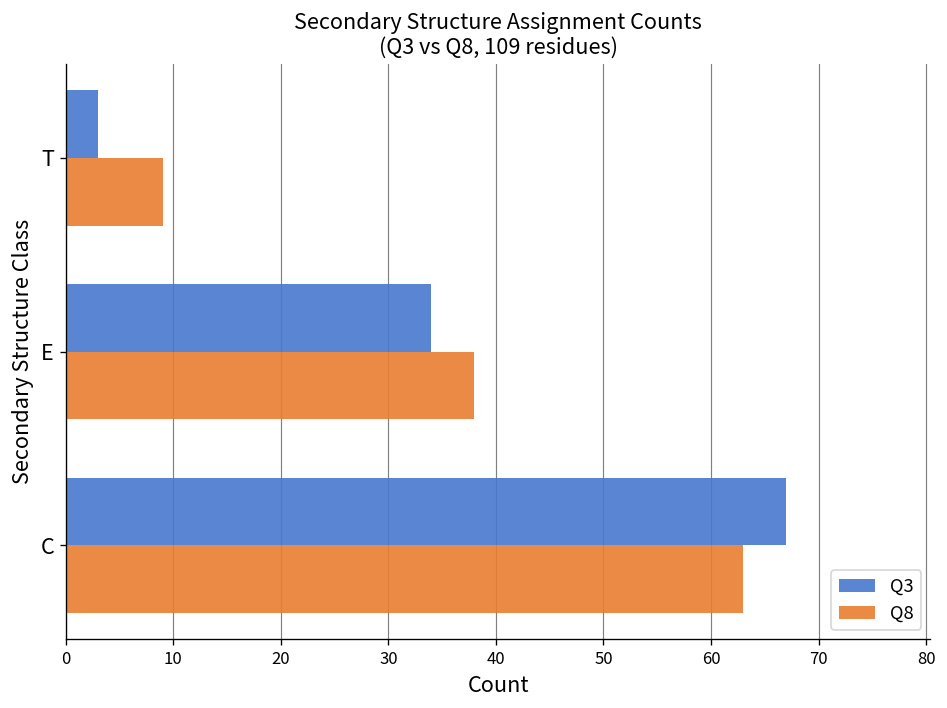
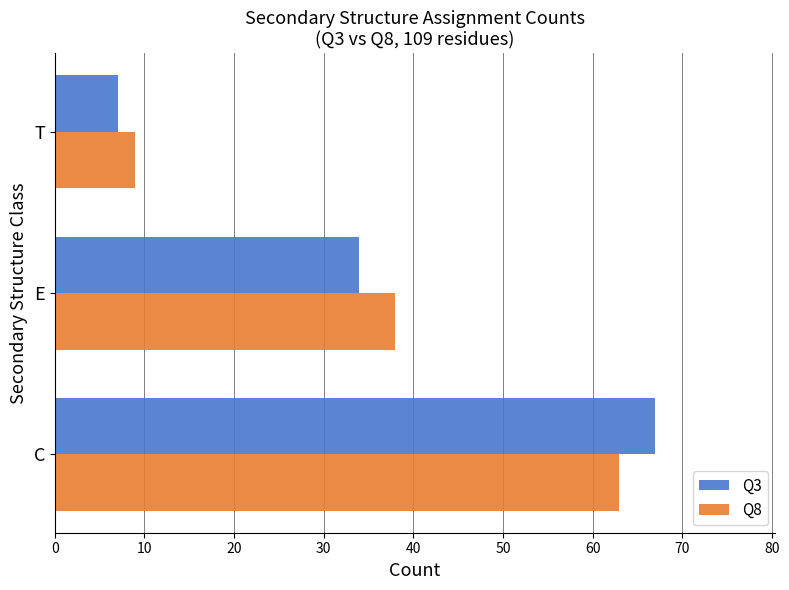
Q3, T: 3 -> 7
